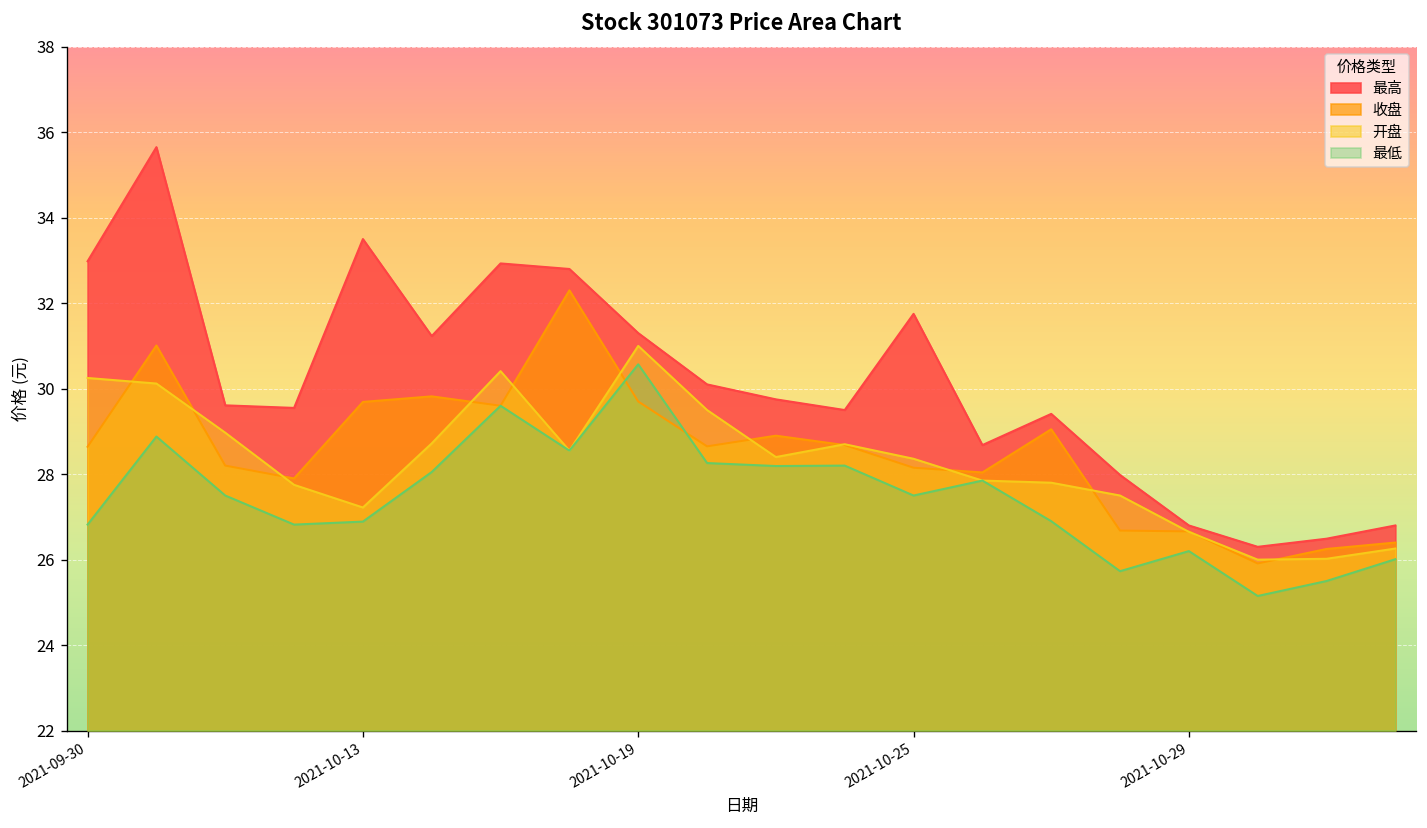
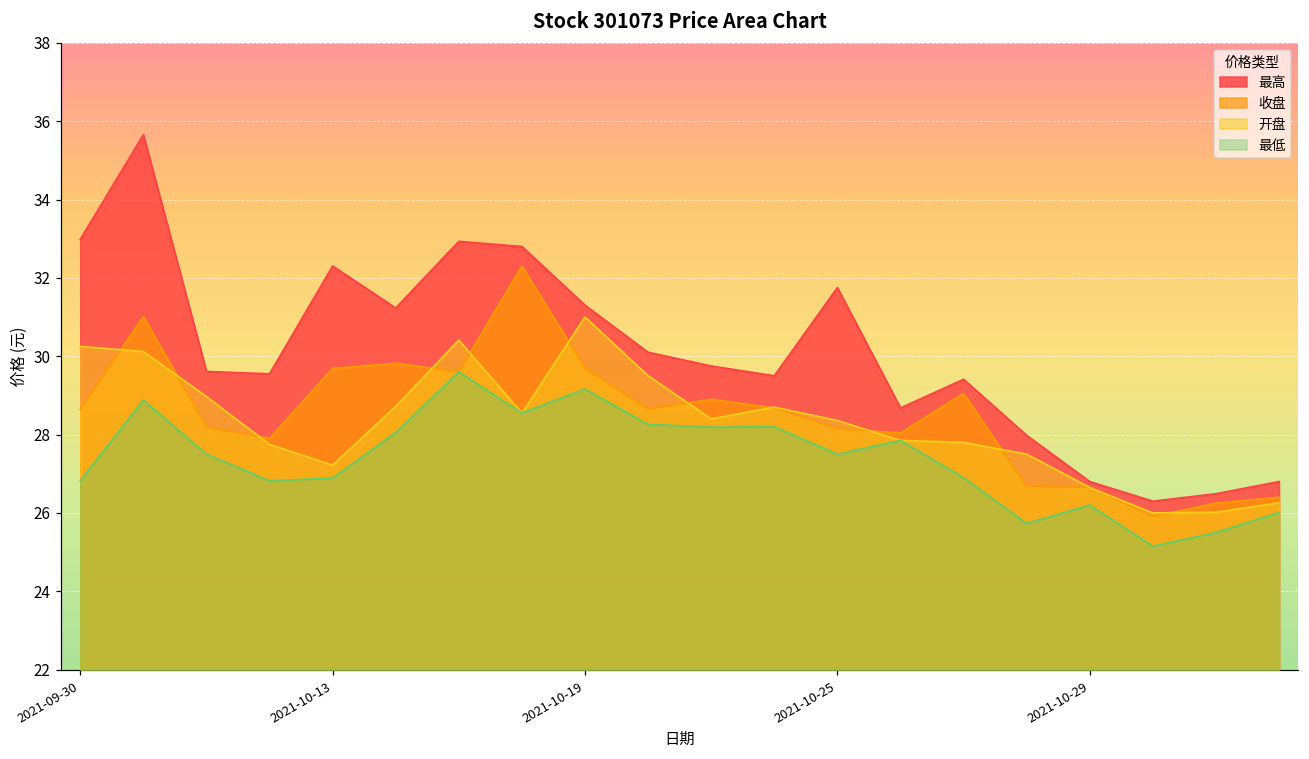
最高, 2021-10-13: 33.5 -> 32.3
最低, 2021-10-19: 30.6 -> 29.2
